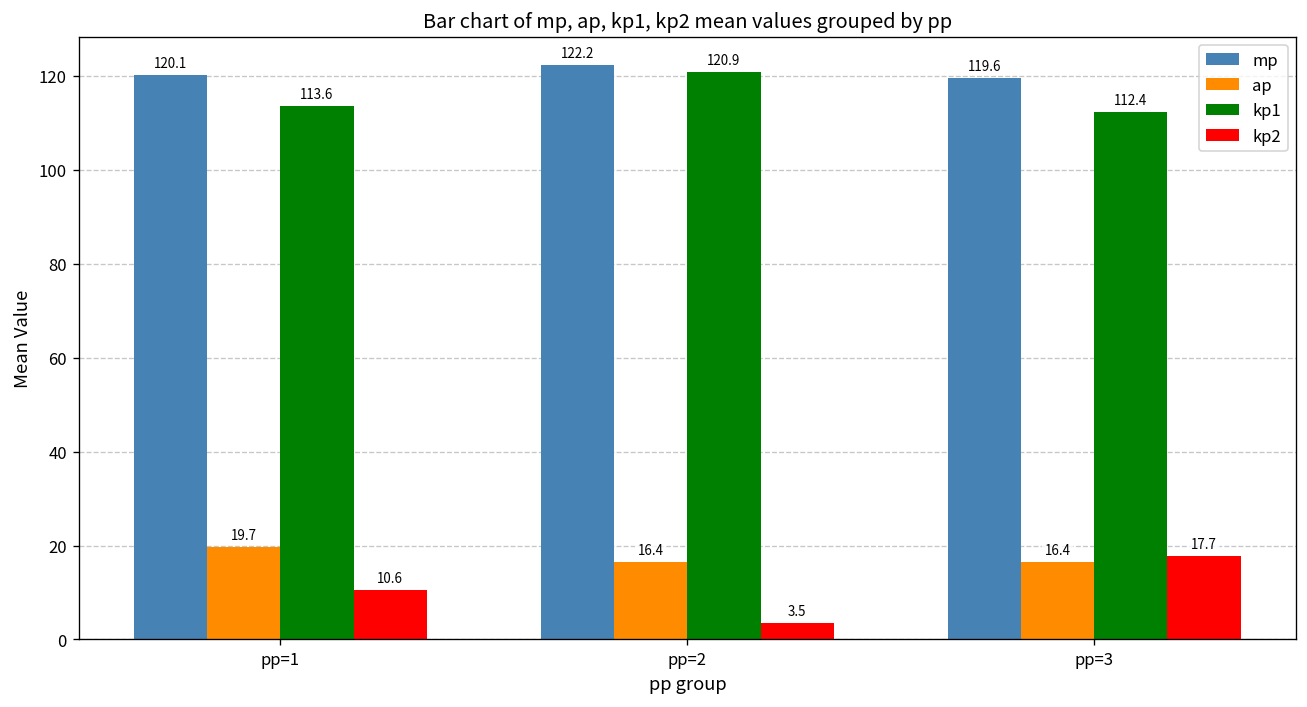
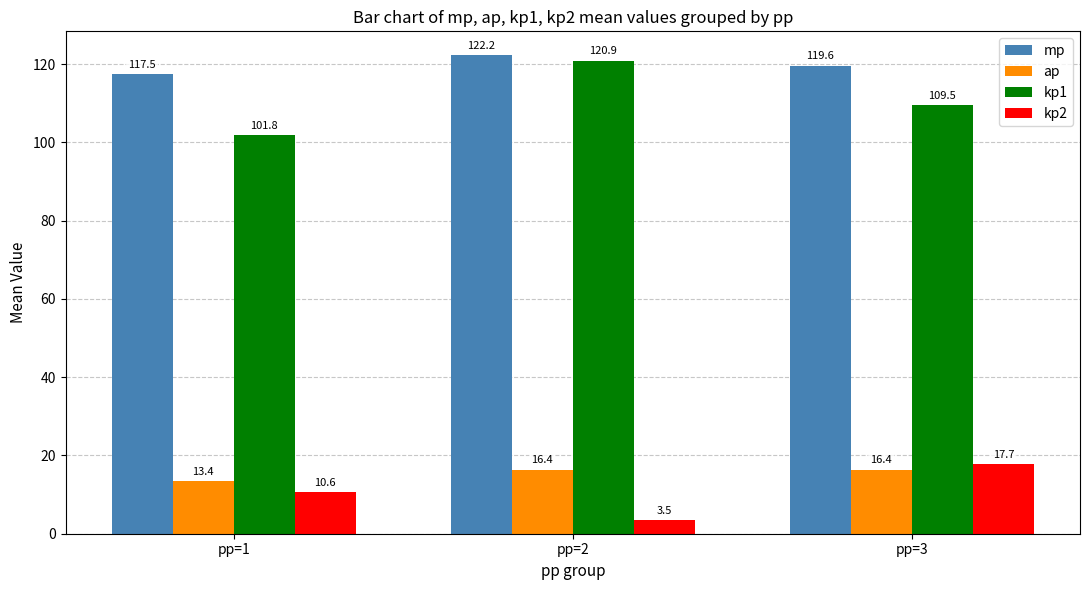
mp, pp=1: 120.1 -> 117.5
ap, pp=1: 19.7 -> 13.4
kp1, pp=1: 113.6 -> 101.8
kp1, pp=3: 112.4 -> 109.5
